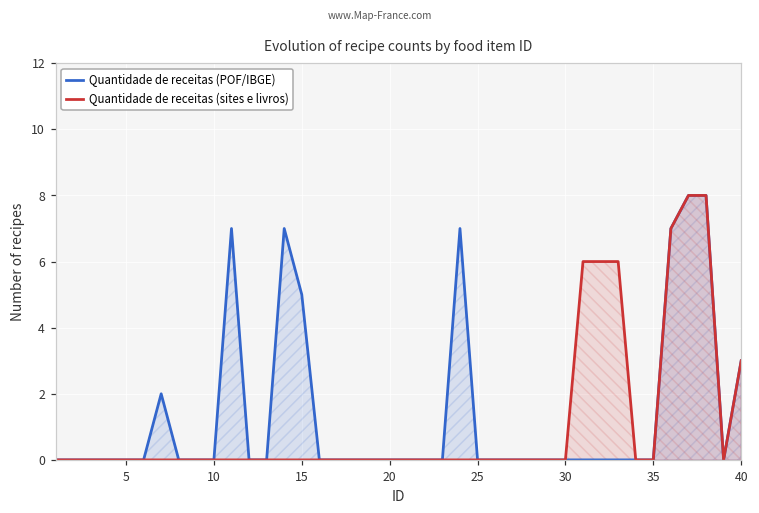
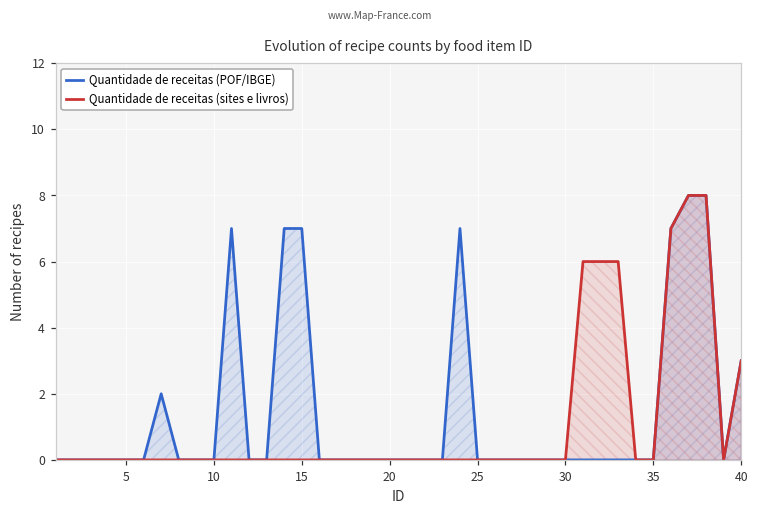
Quantidade de receitas (POF/IBGE), 15: 5 -> 7
